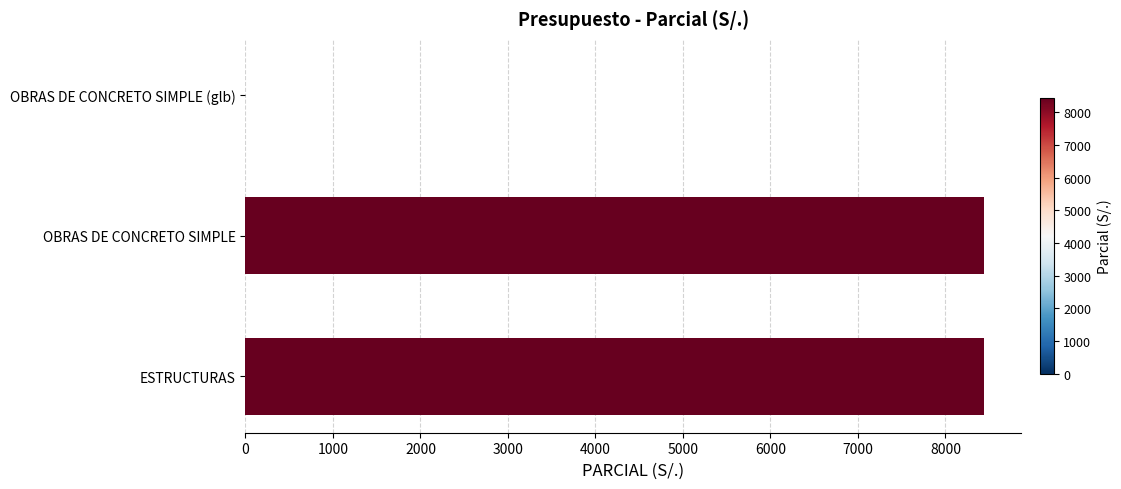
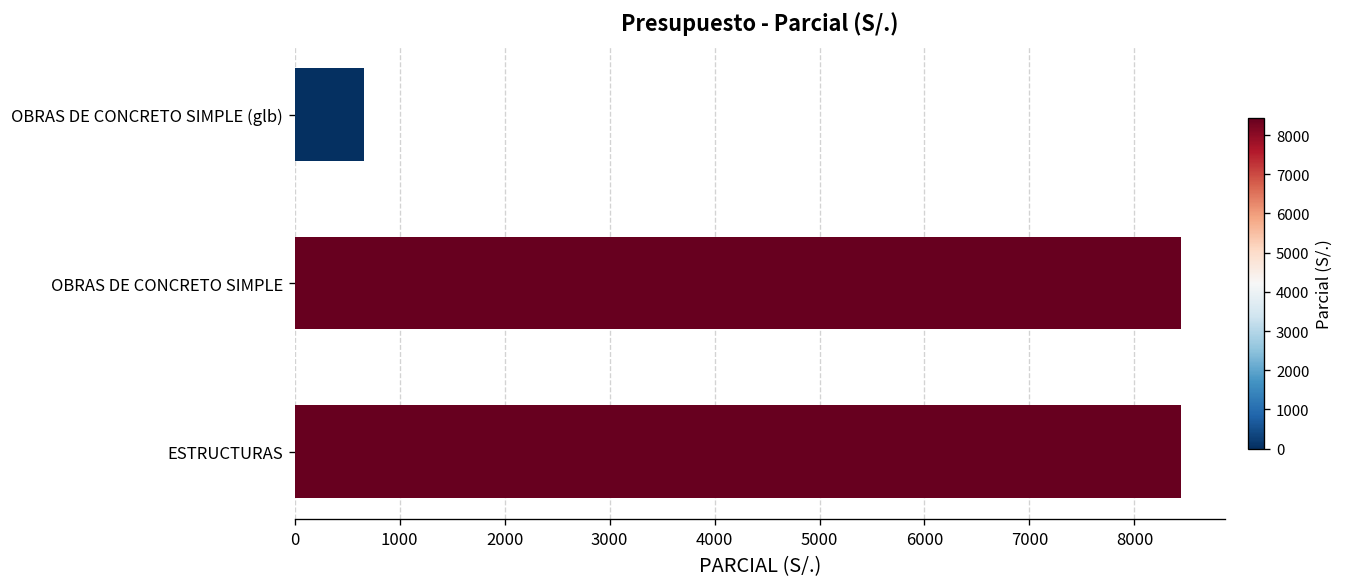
OBRAS DE CONCRETO SIMPLE (glb): 0 -> 700
